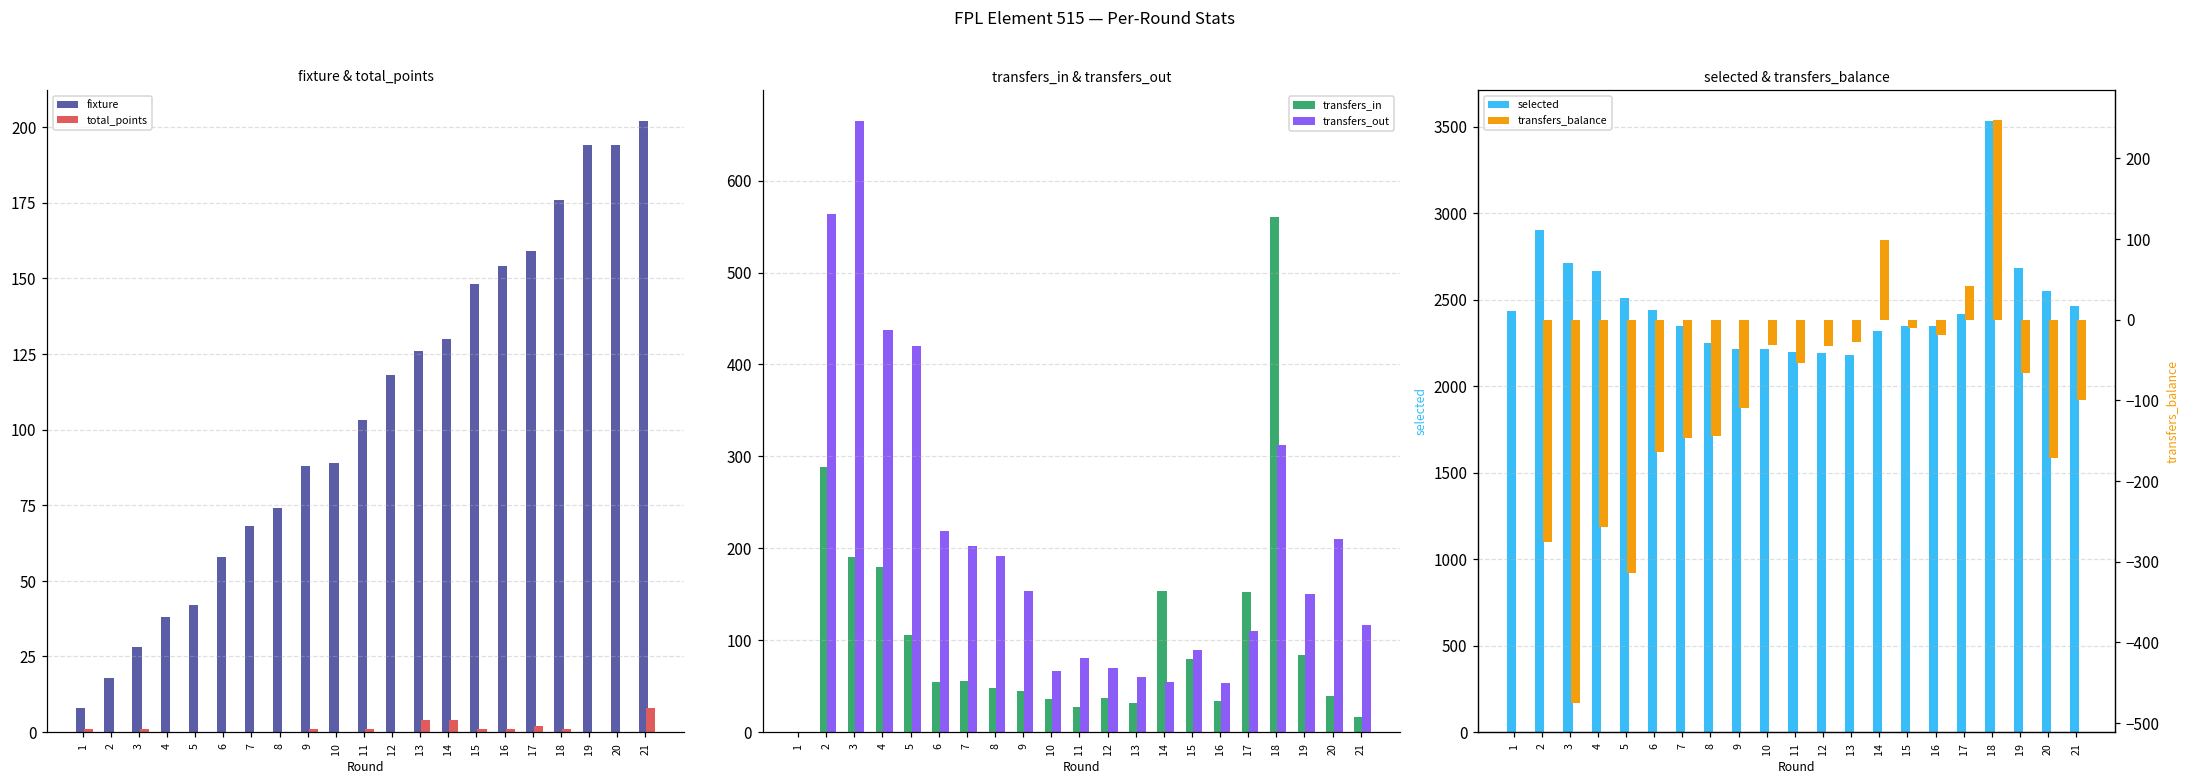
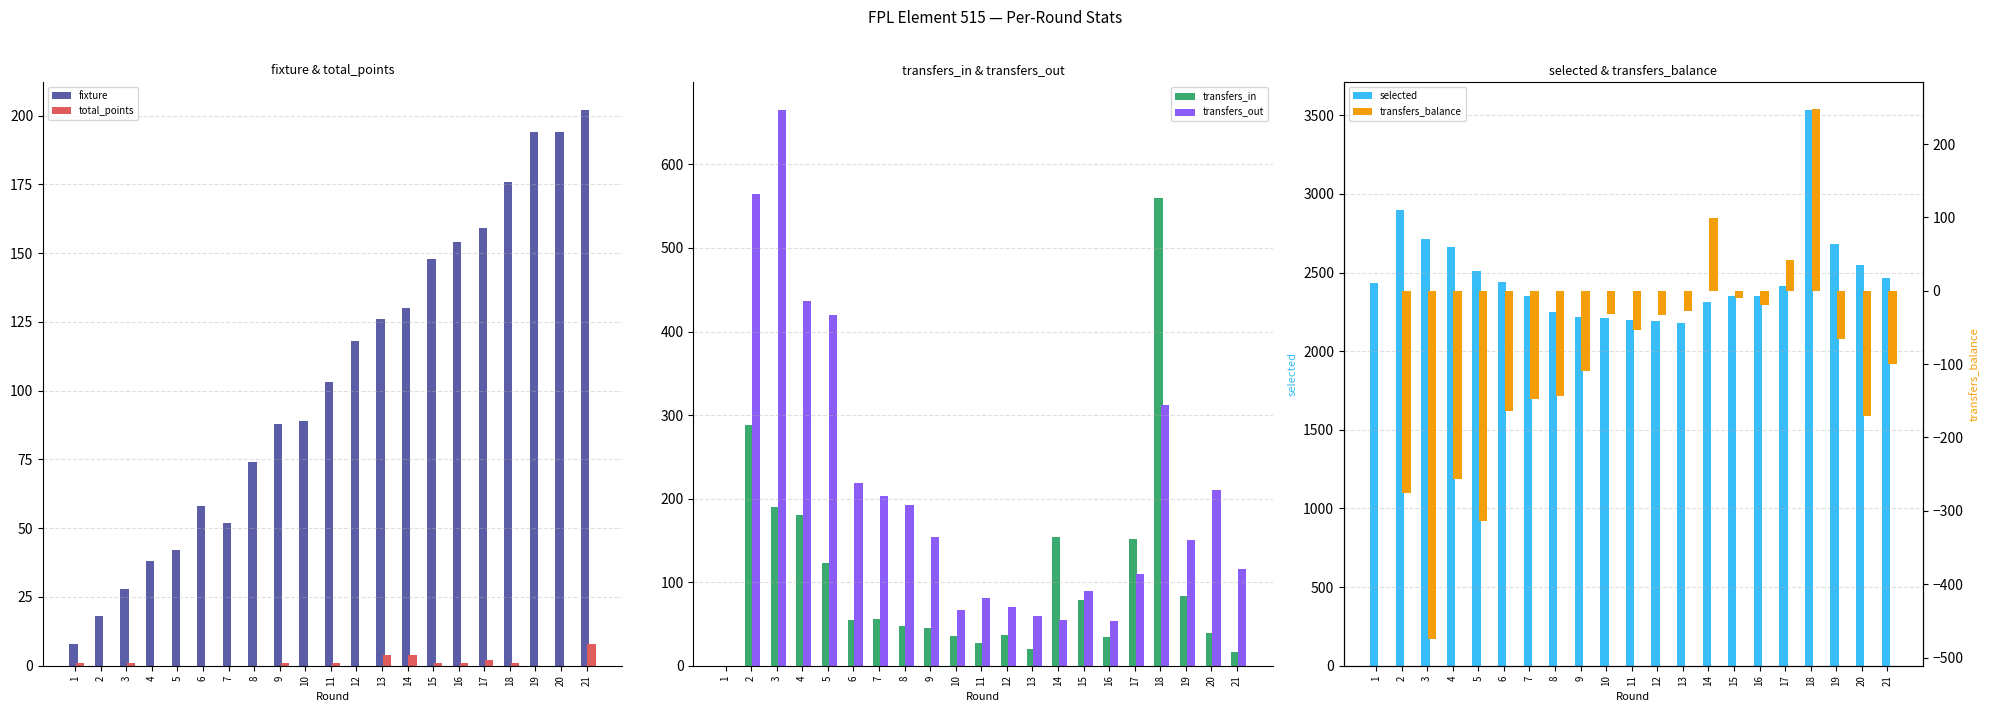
fixture & total_points, fixture, 7: 68 -> 52
transfers_in & transfers_out, transfers_in, 5: 110 -> 120
transfers_in & transfers_out, transfers_in, 13: 30 -> 20
